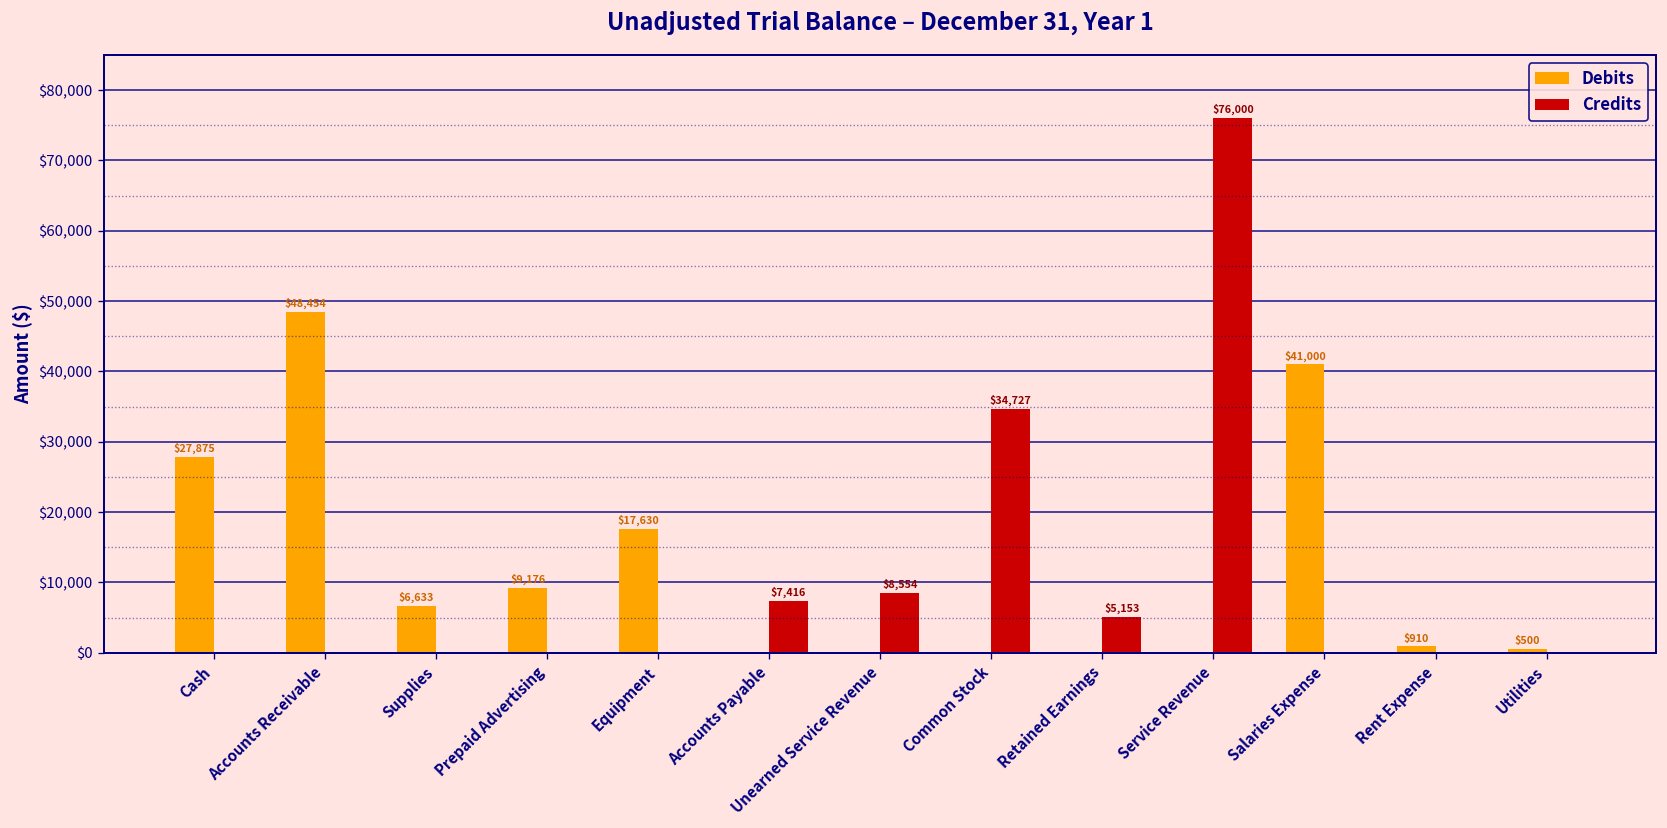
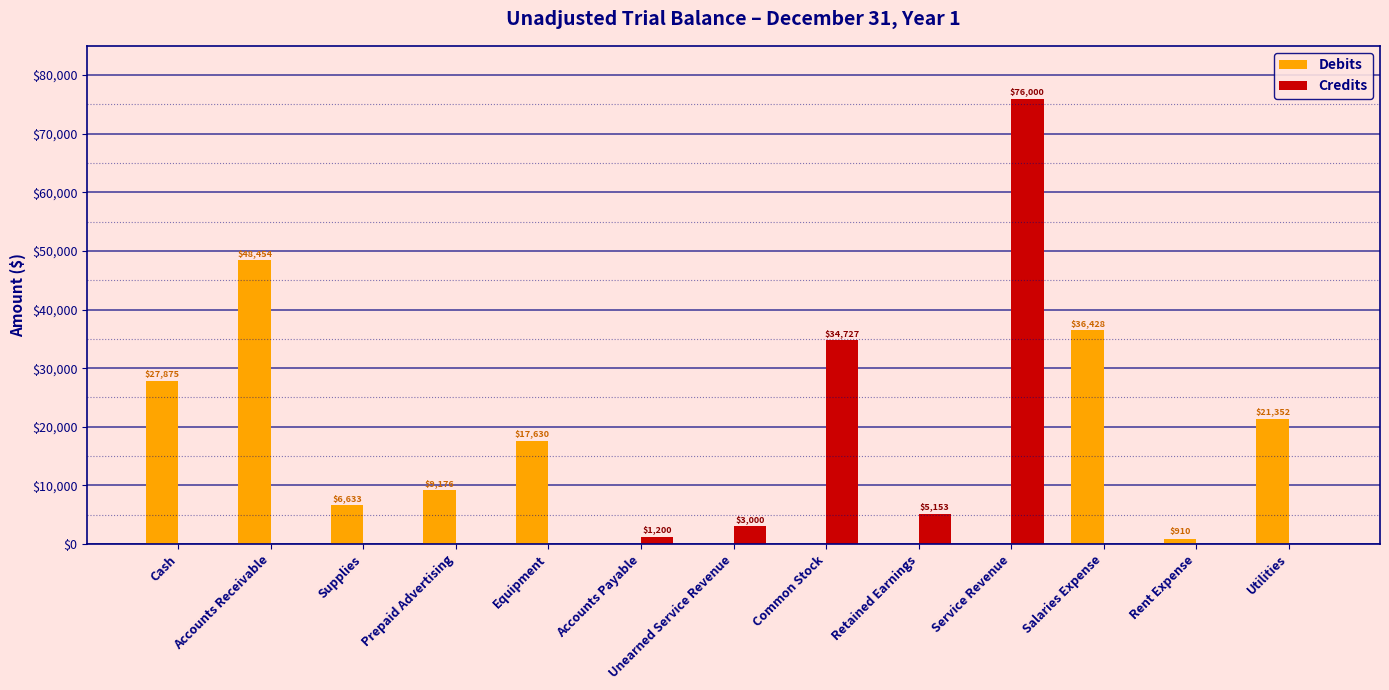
Credits, Accounts Payable: $7,416 -> $1,200
Credits, Unearned Service Revenue: $8,554 -> $3,000
Debits, Salaries Expense: $41,000 -> $36,428
Debits, Utilities: $500 -> $21,352
